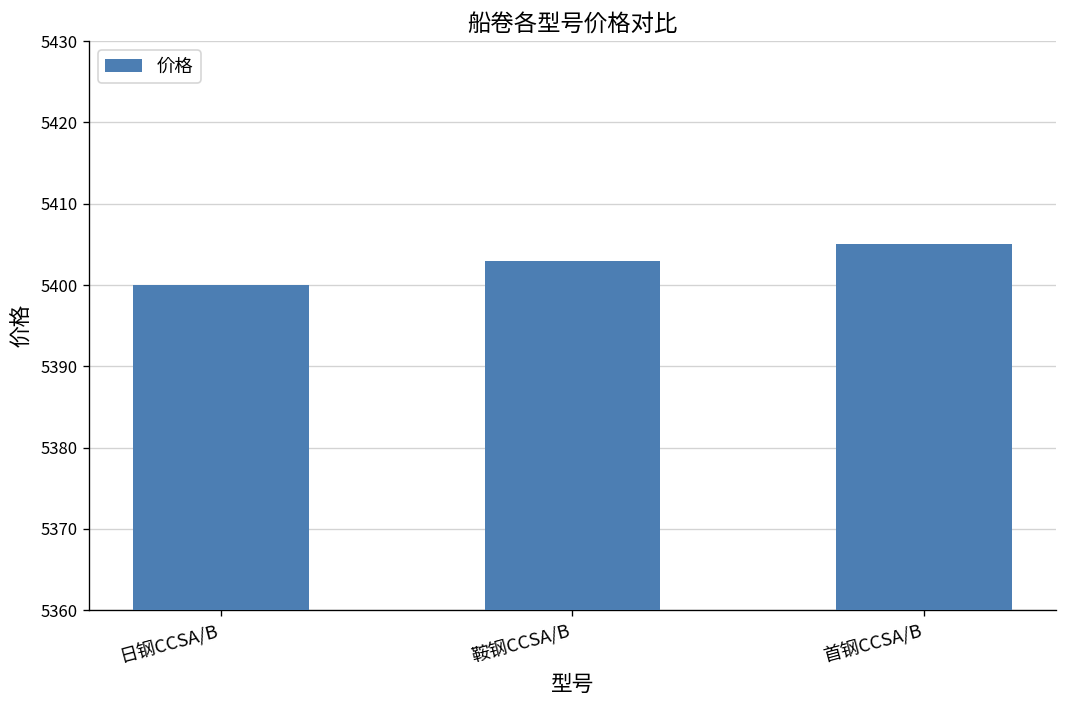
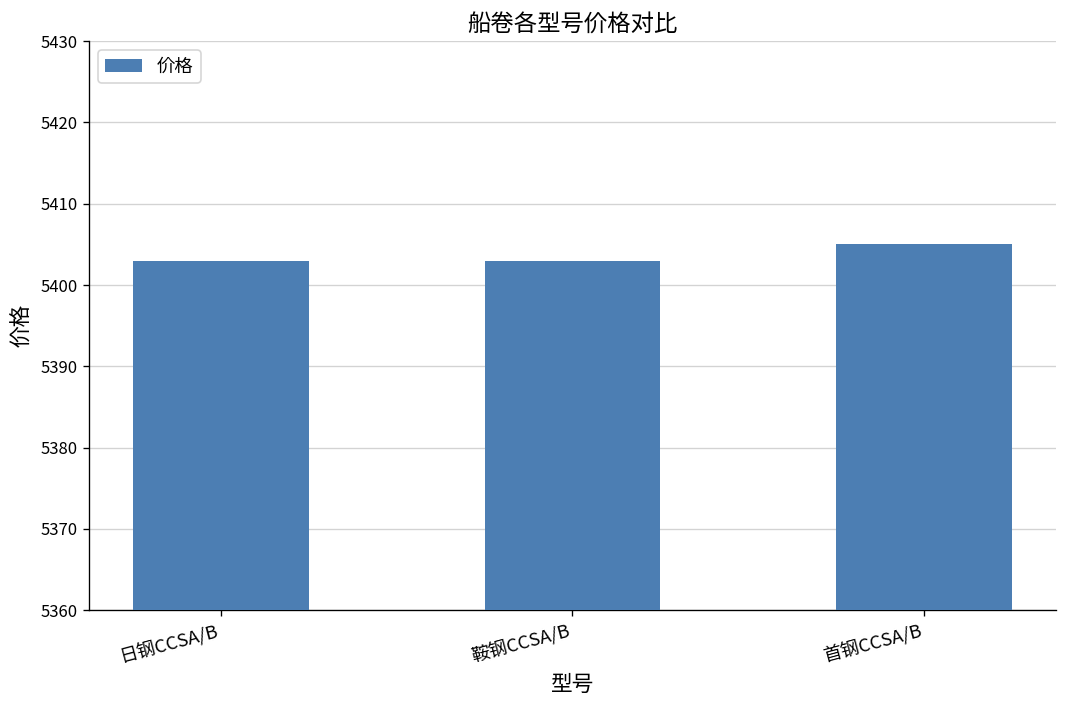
日钢CCSA/B: 5400 -> 5403
